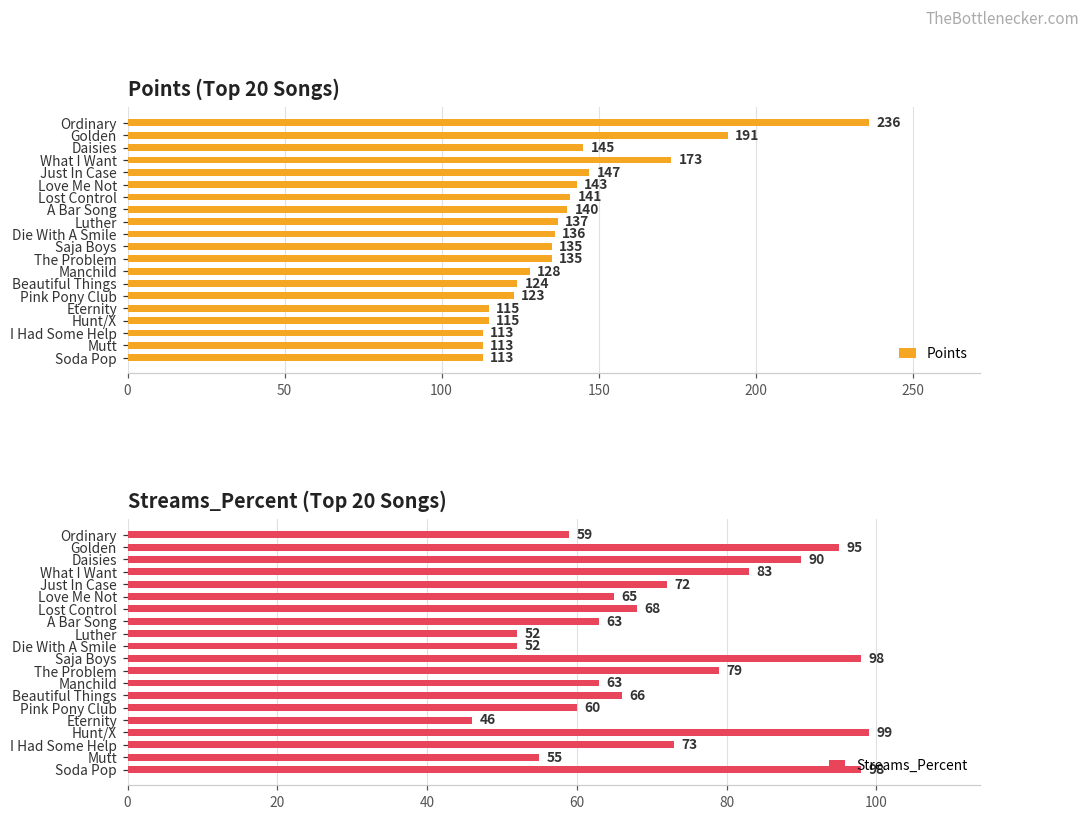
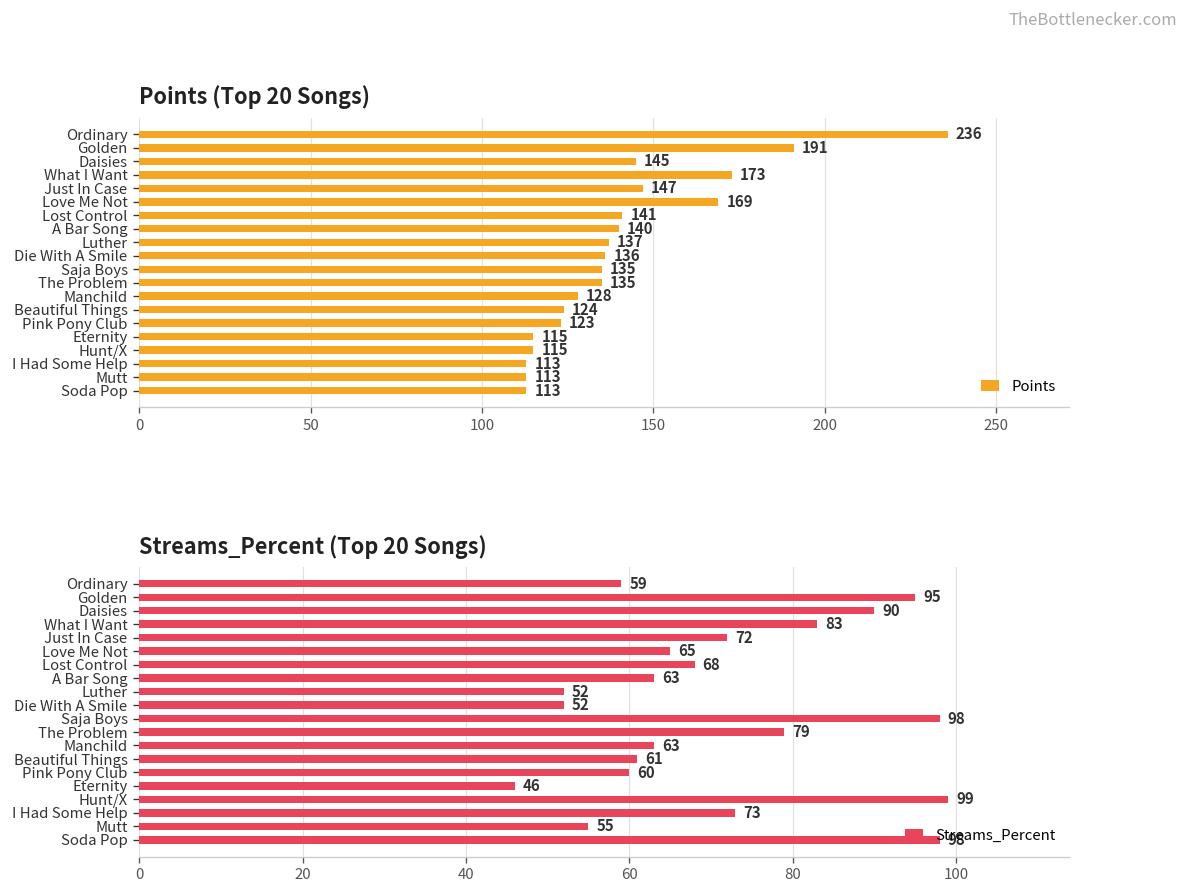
Points (Top 20 Songs), Love Me Not: 143 -> 169
Streams_Percent (Top 20 Songs), Beautiful Things: 66 -> 61
